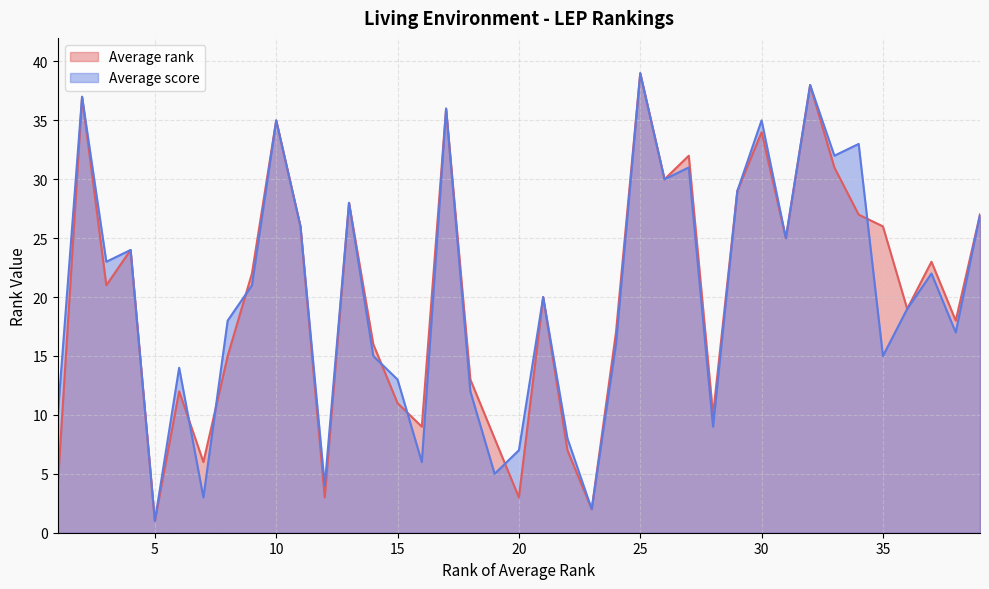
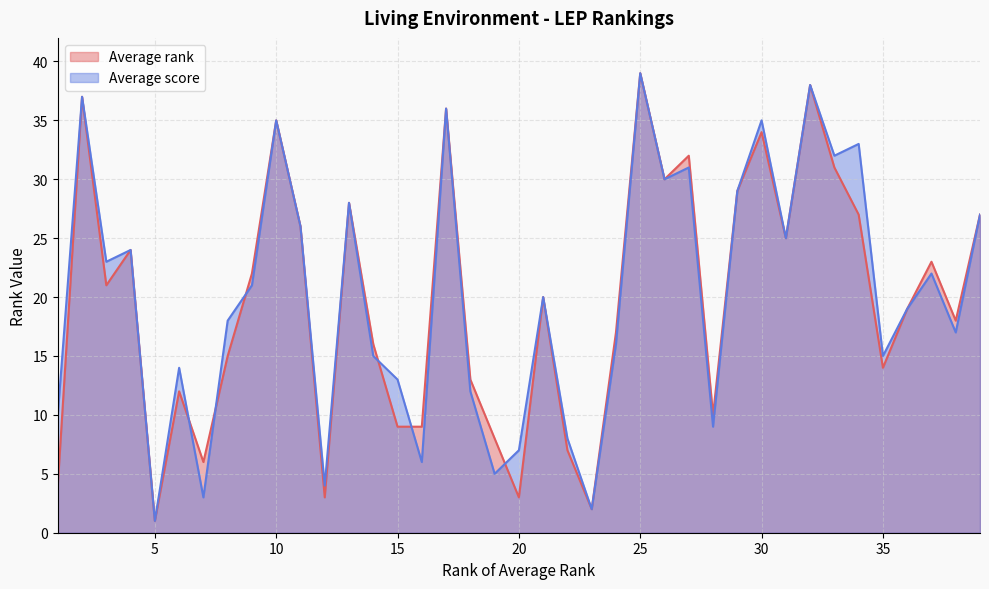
Average rank, 15: 11 -> 9
Average rank, 35: 26 -> 14
